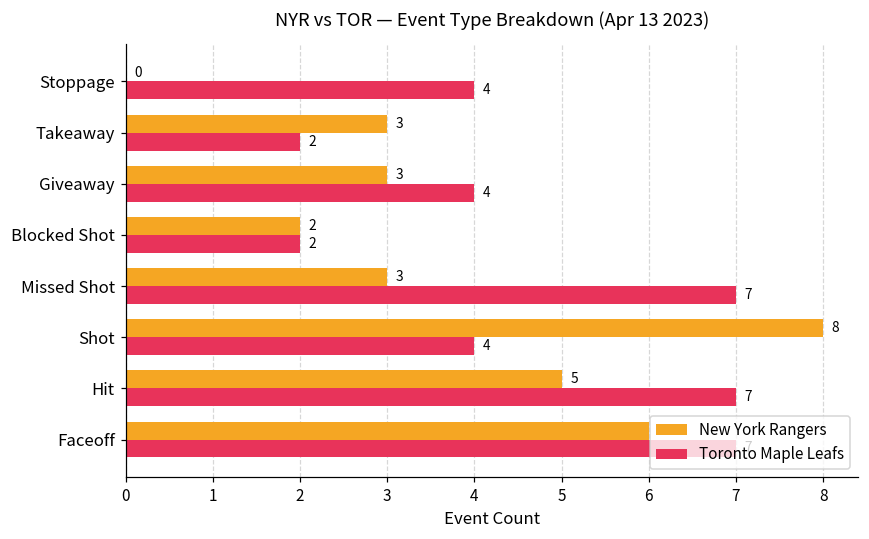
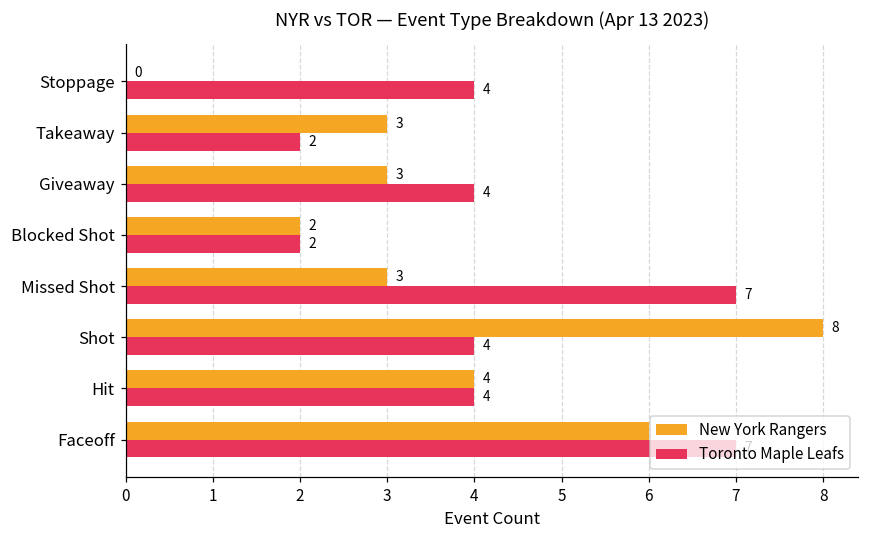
New York Rangers, Hit: 5 -> 4
Toronto Maple Leafs, Hit: 7 -> 4
